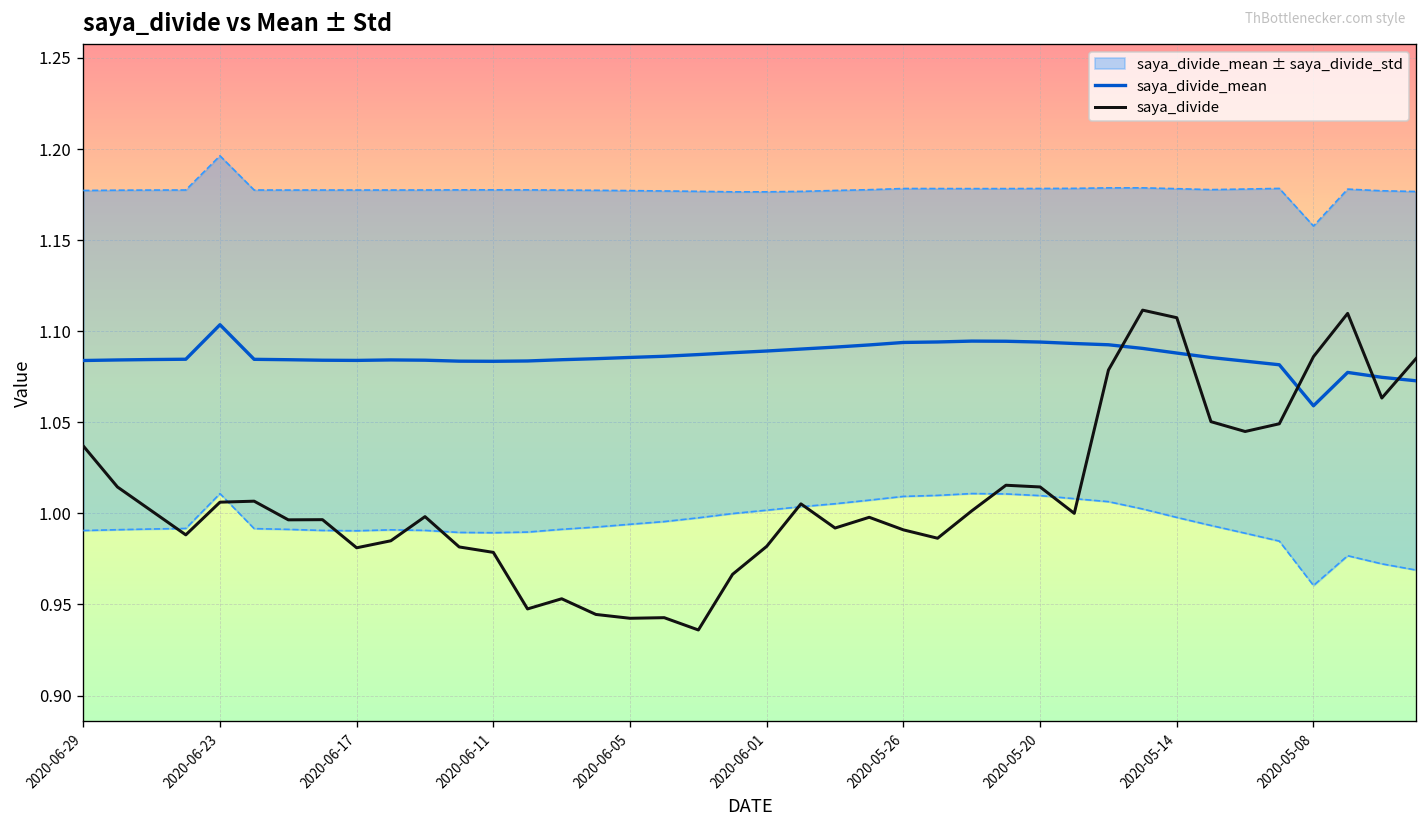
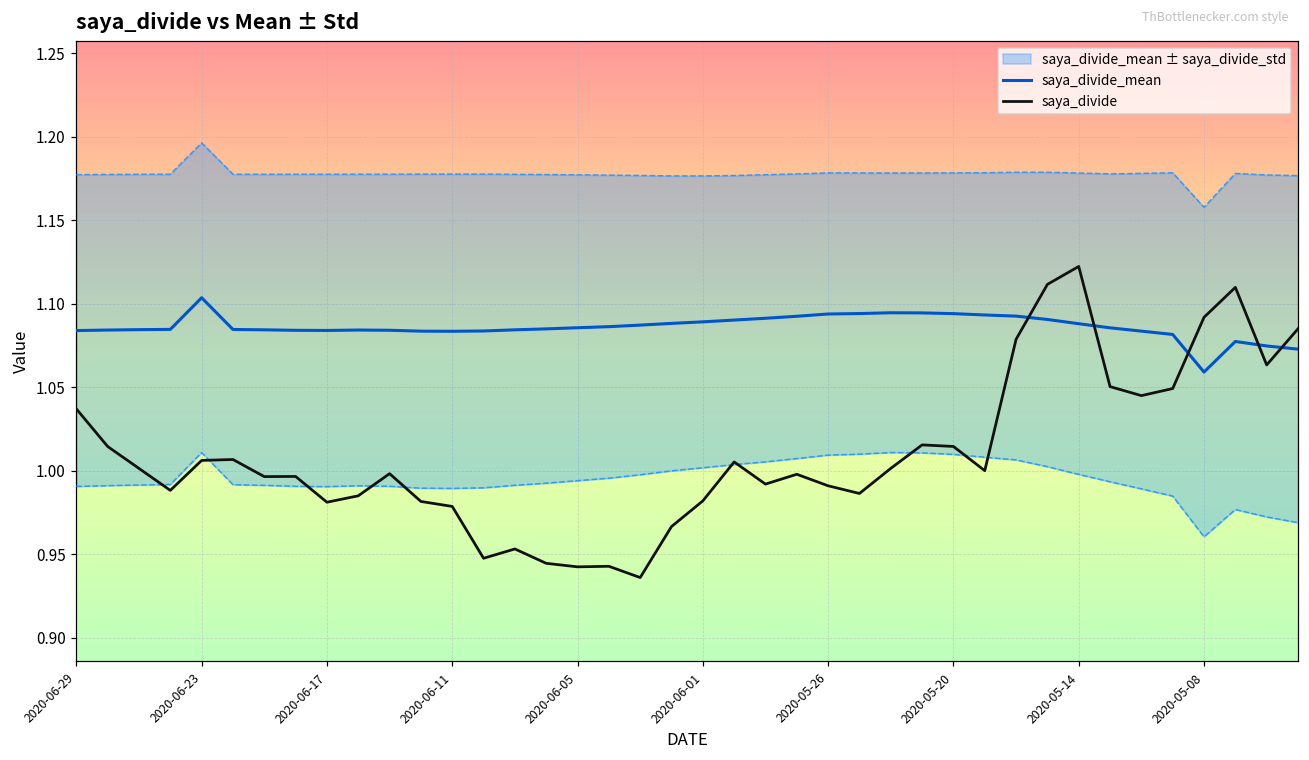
saya_divide, 2020-05-14: 1.107 -> 1.122
saya_divide, 2020-05-08: 1.086 -> 1.092
